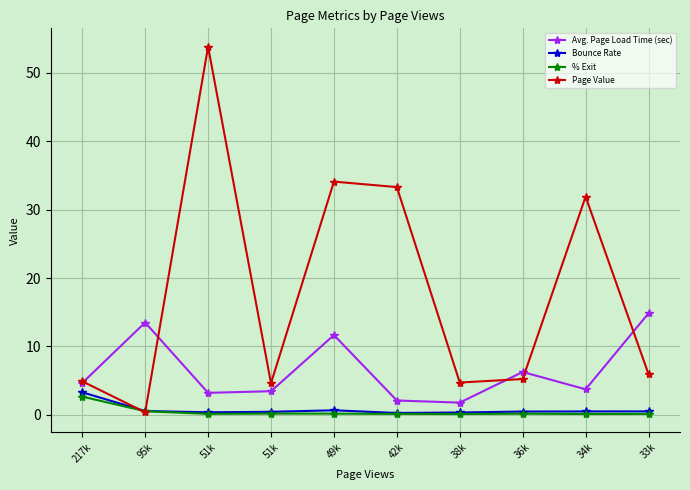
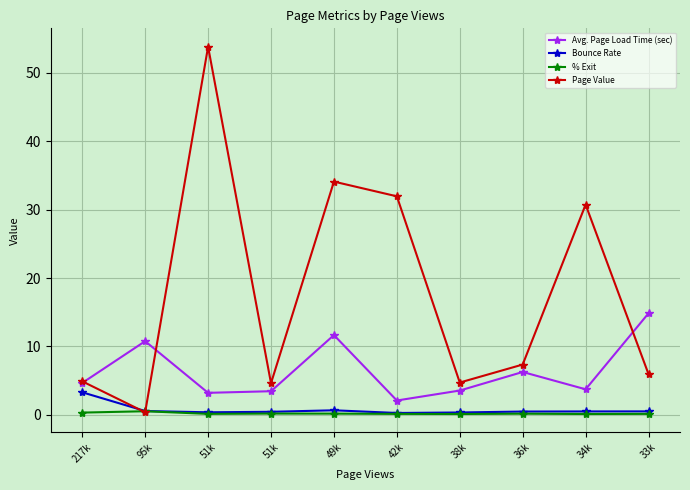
% Exit, 217k: 3 -> 0
Avg. Page Load Time (sec), 95k: 13 -> 11
Page Value, 42k: 33 -> 32
Avg. Page Load Time (sec), 38k: 2 -> 4
Page Value, 36k: 5 -> 7
Page Value, 34k: 32 -> 31
